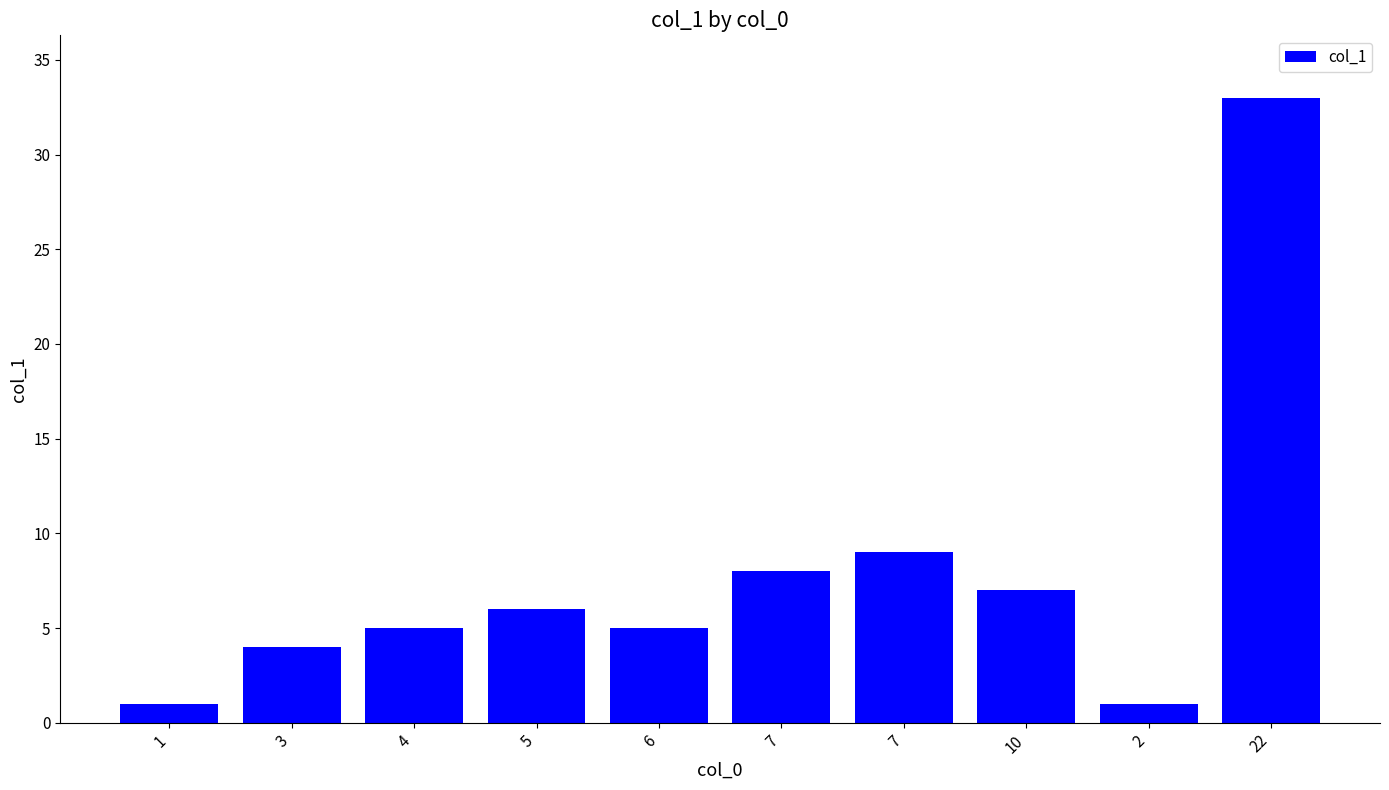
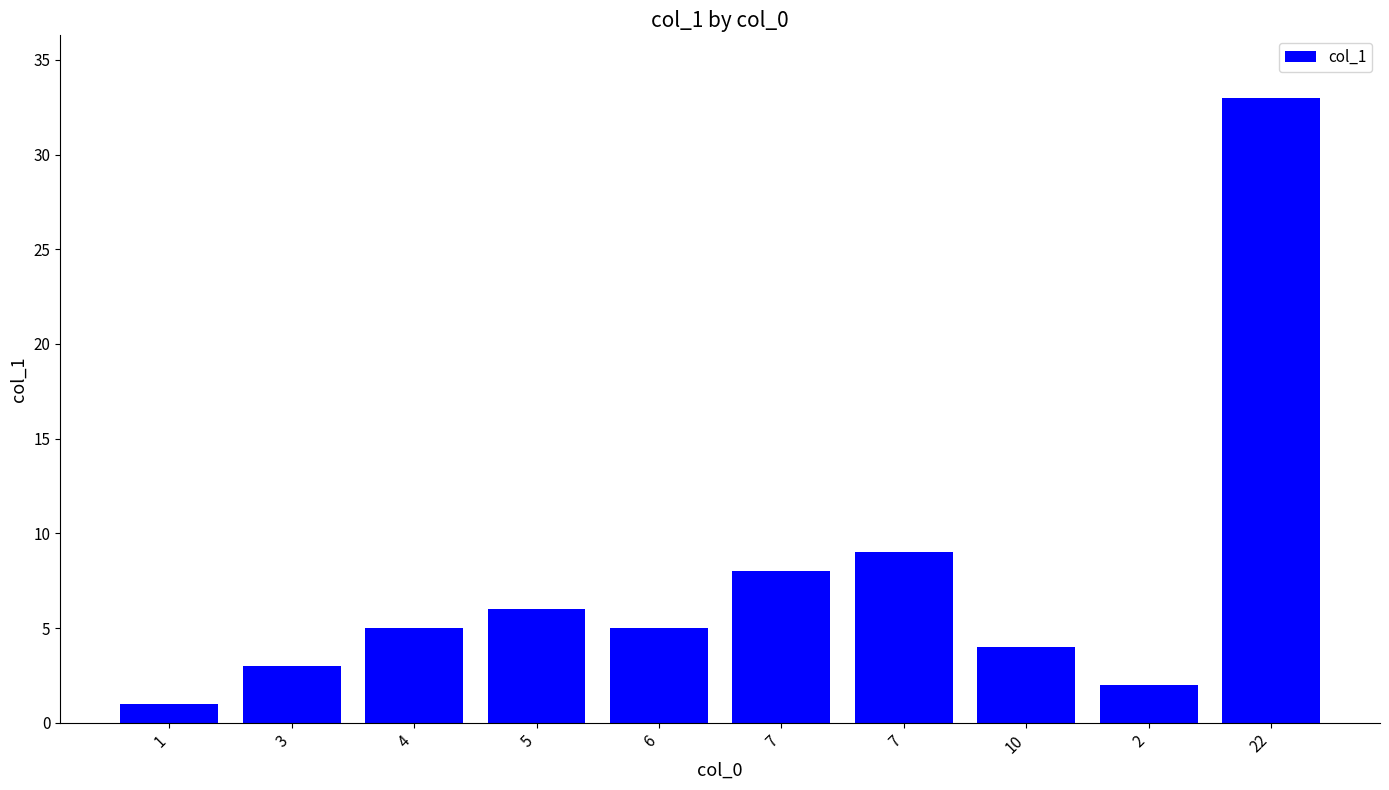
3: 4 -> 3
10: 7 -> 4
2: 1 -> 2
